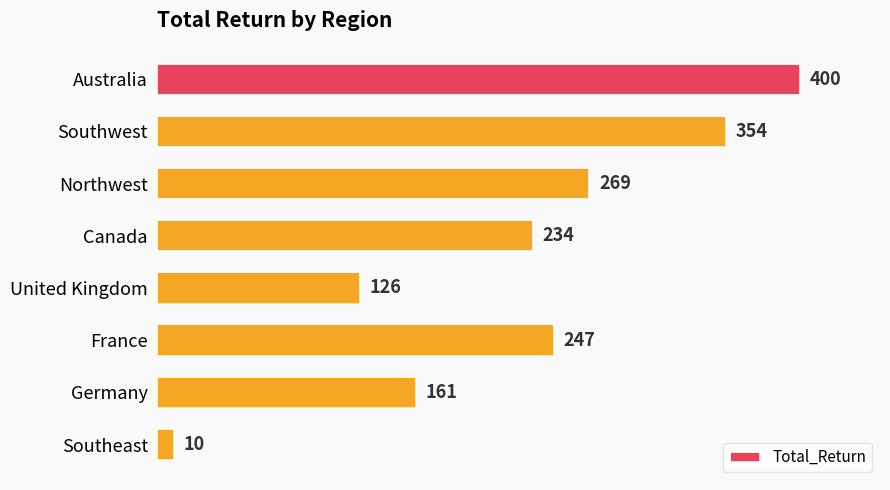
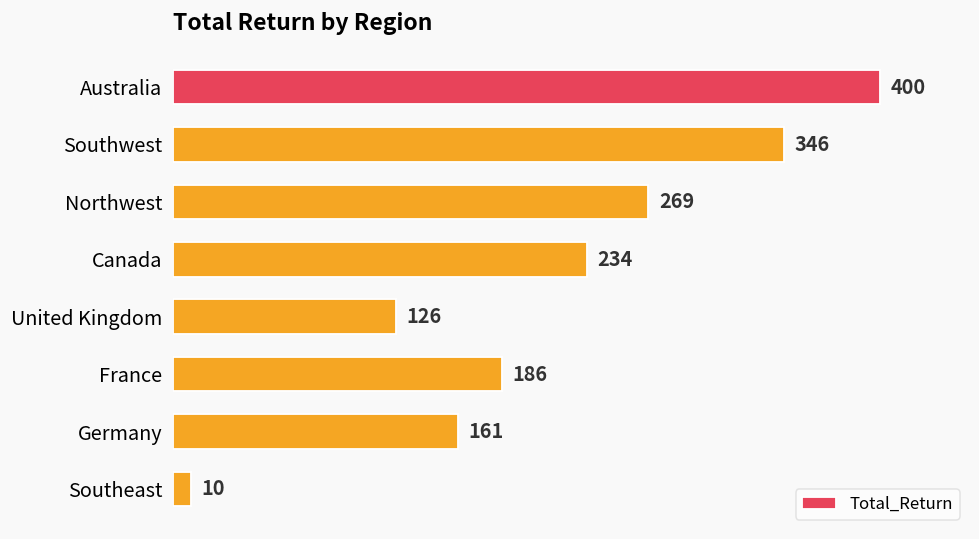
Southwest: 354 -> 346
France: 247 -> 186
